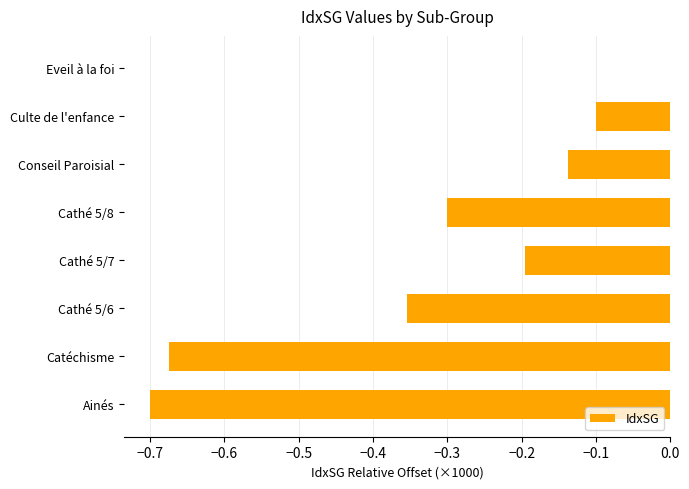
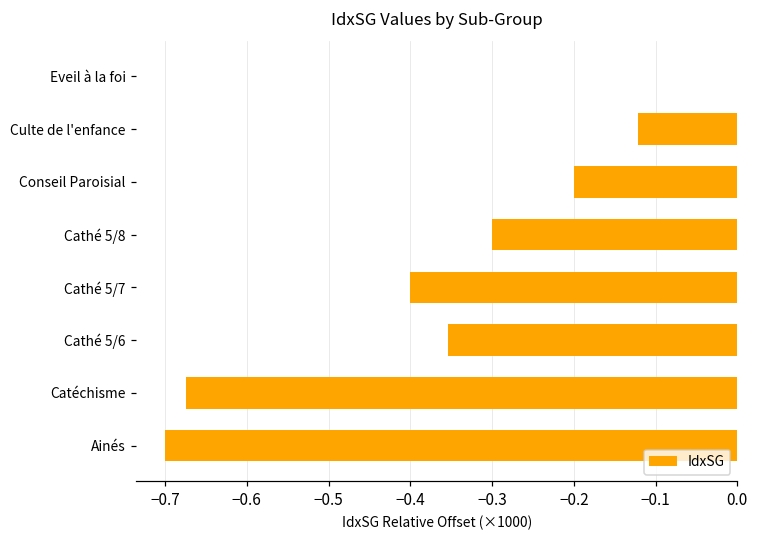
Culte de l'enfance: -0.10 -> -0.12
Conseil Paroisial: -0.14 -> -0.20
Cathé 5/7: -0.20 -> -0.40
